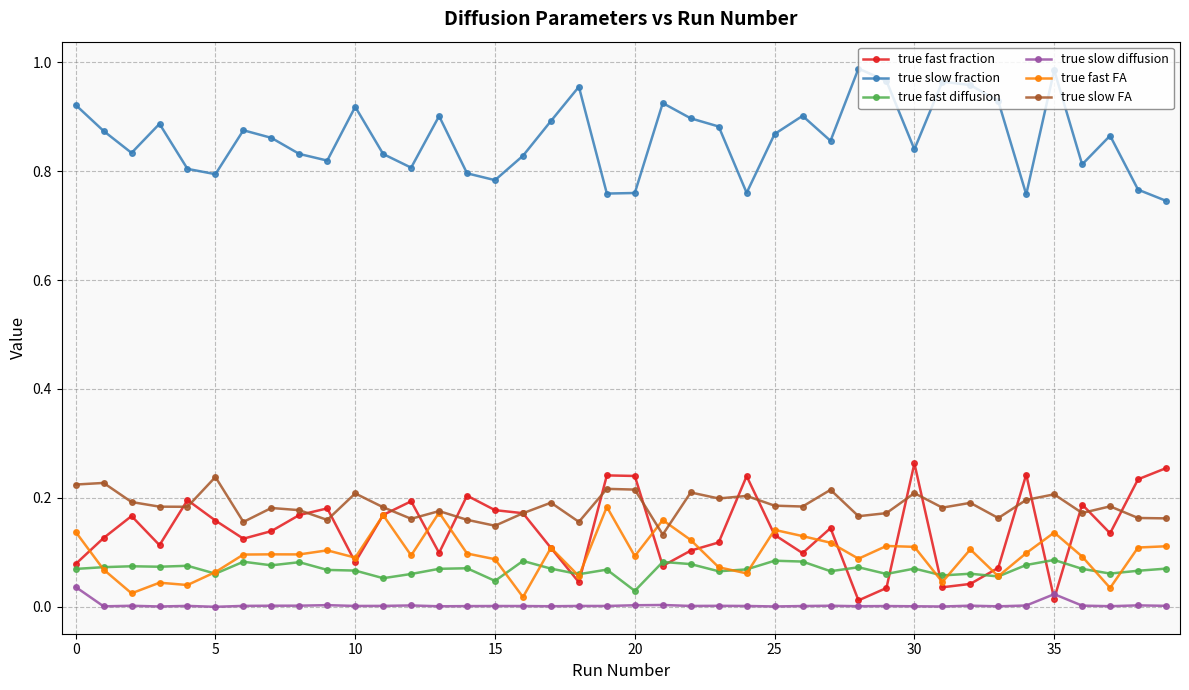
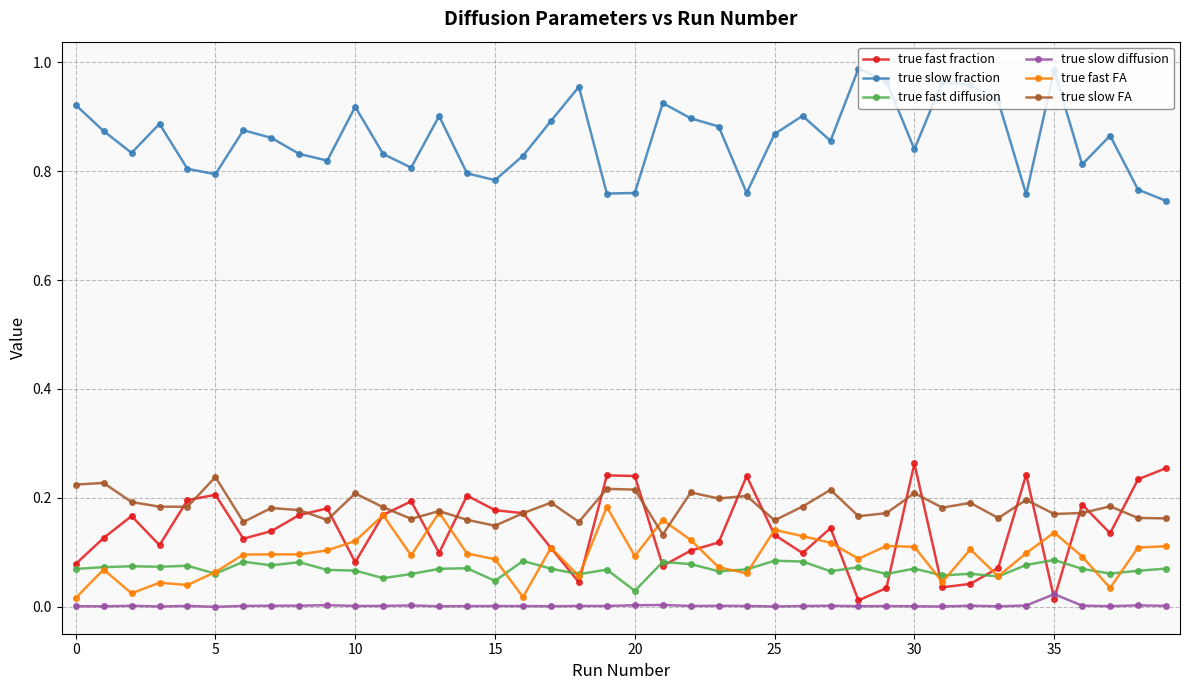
true slow diffusion, 0: 0.04 -> 0.00
true fast FA, 0: 0.14 -> 0.02
true fast fraction, 5: 0.16 -> 0.21
true fast FA, 10: 0.09 -> 0.12
true slow FA, 25: 0.19 -> 0.16
true slow FA, 35: 0.21 -> 0.17
